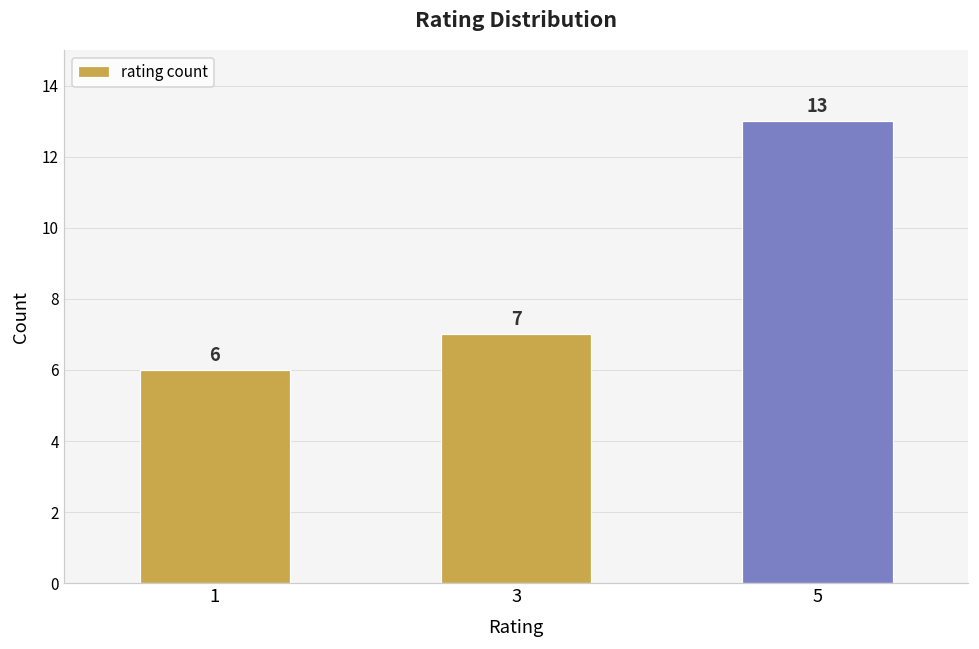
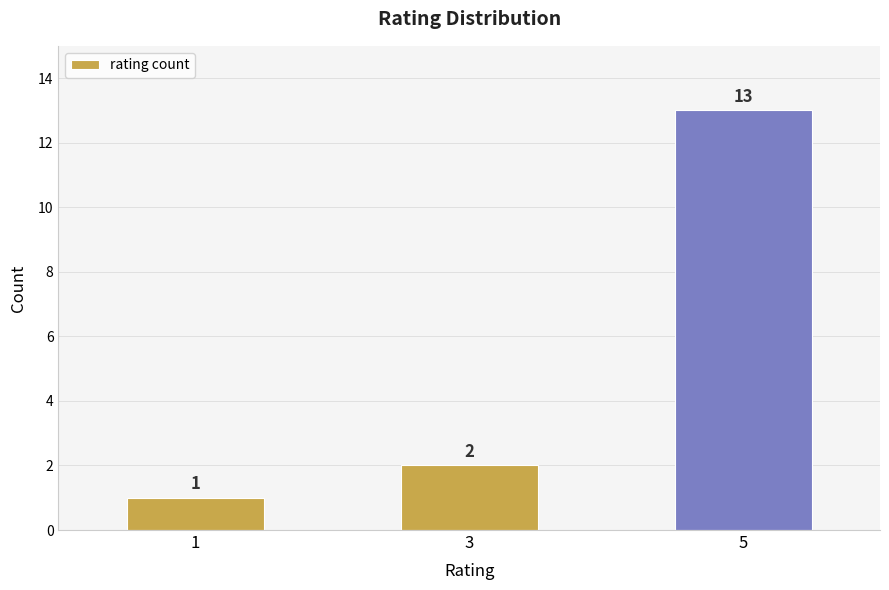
1: 6 -> 1
3: 7 -> 2
